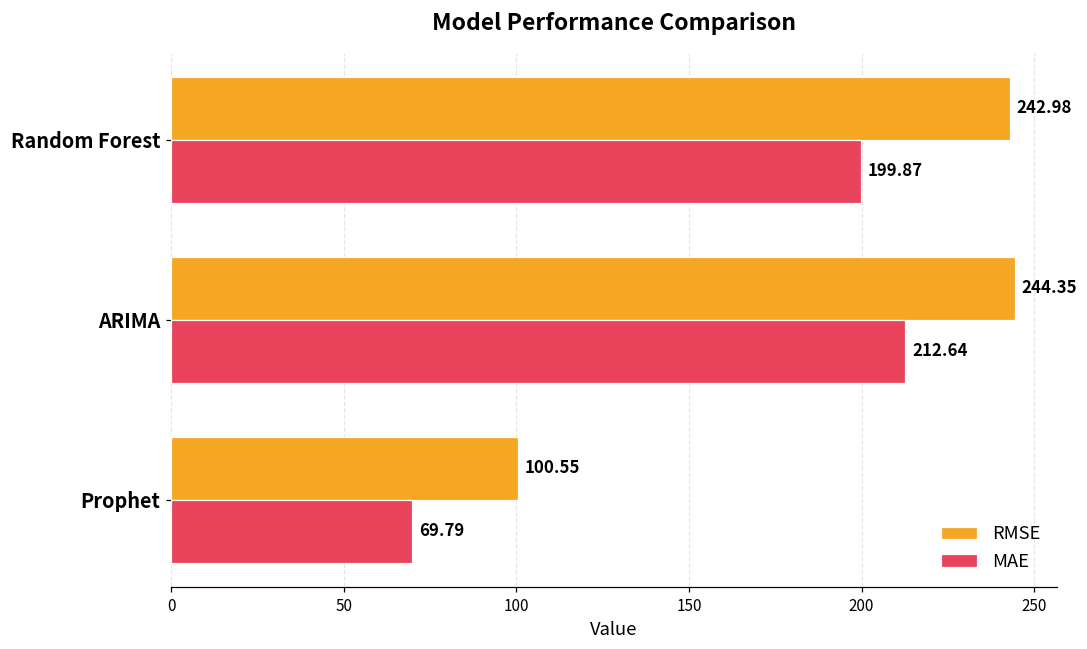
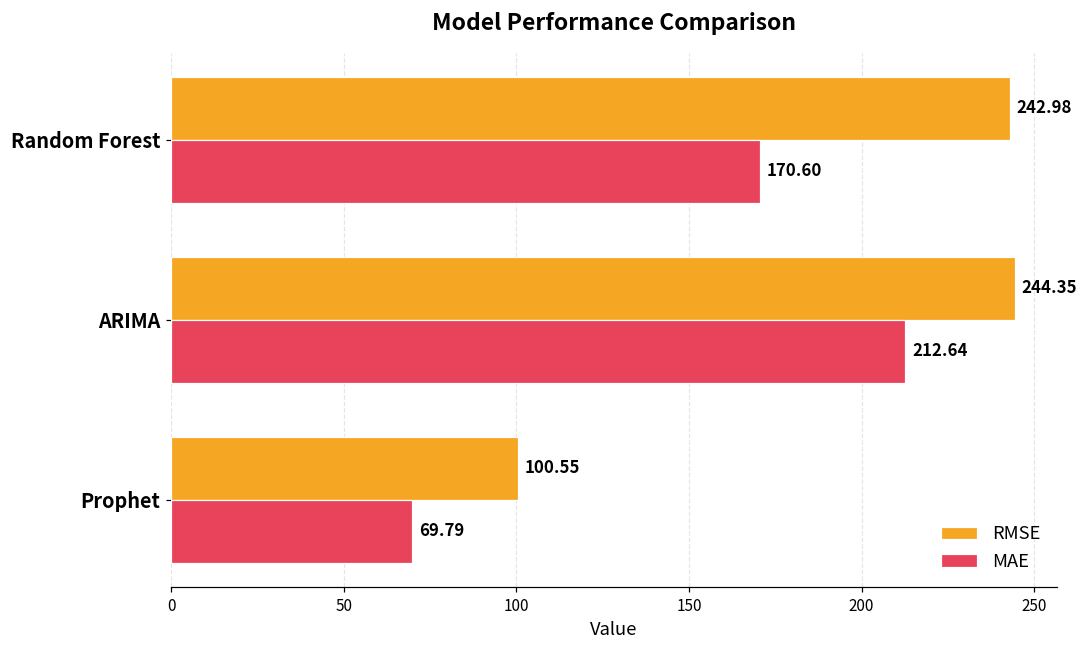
MAE, Random Forest: 199.87 -> 170.60
